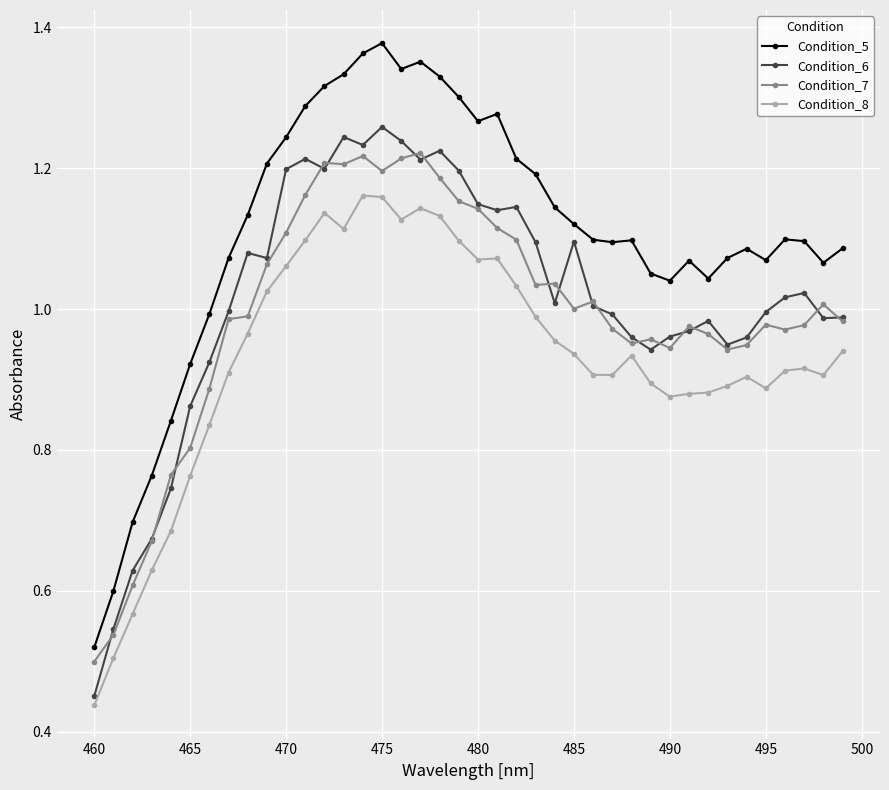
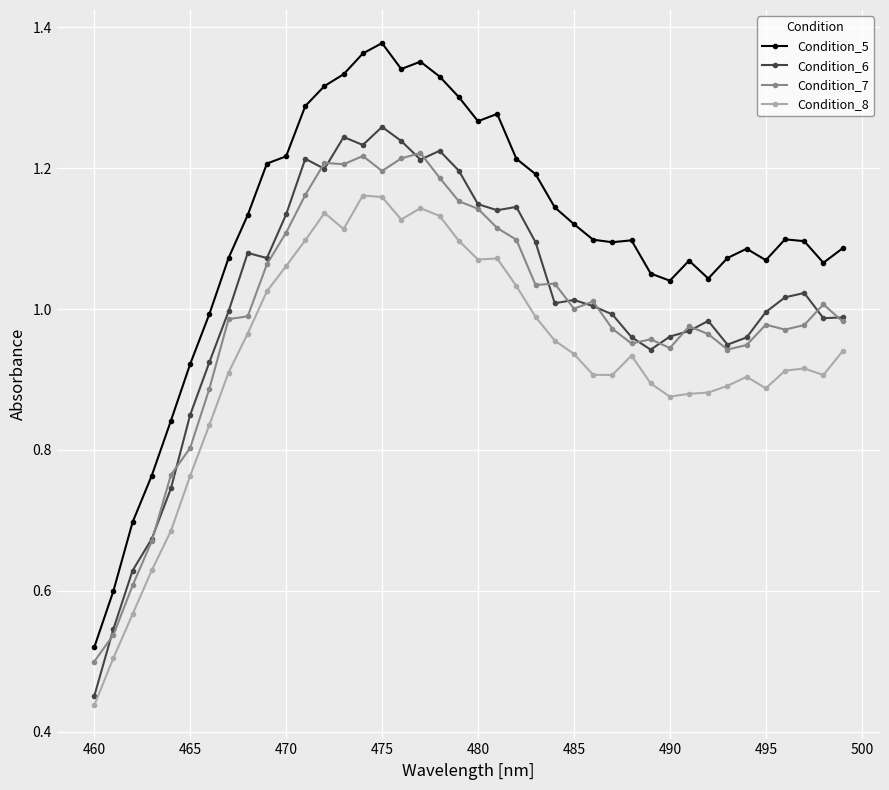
Condition_6, 465: 0.86 -> 0.85
Condition_5, 470: 1.24 -> 1.22
Condition_6, 470: 1.20 -> 1.13
Condition_6, 485: 1.10 -> 1.01
